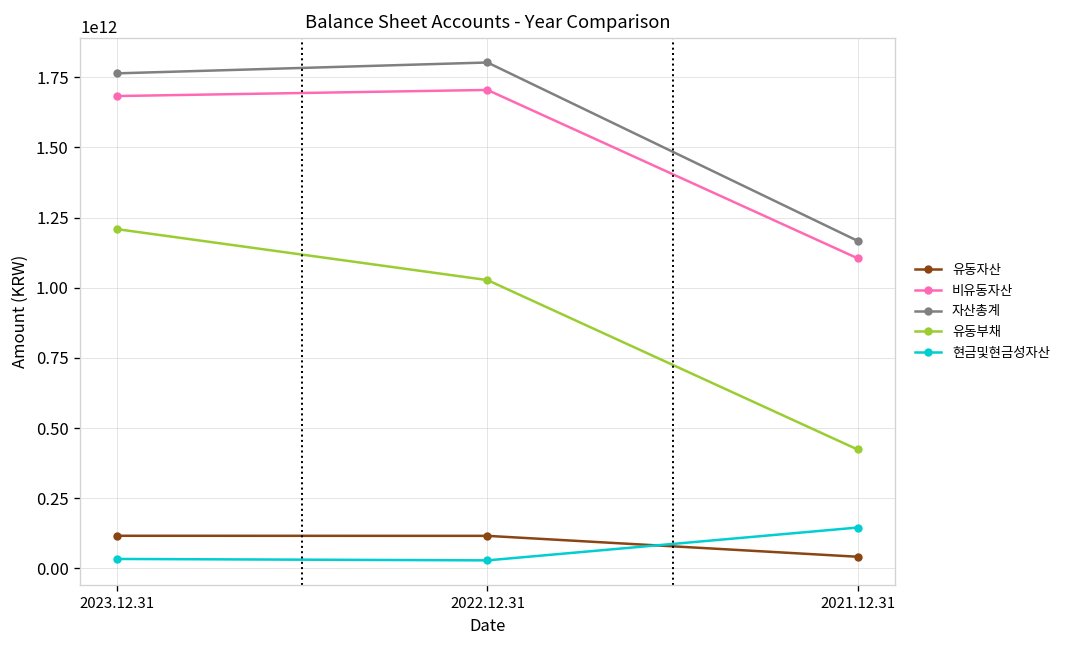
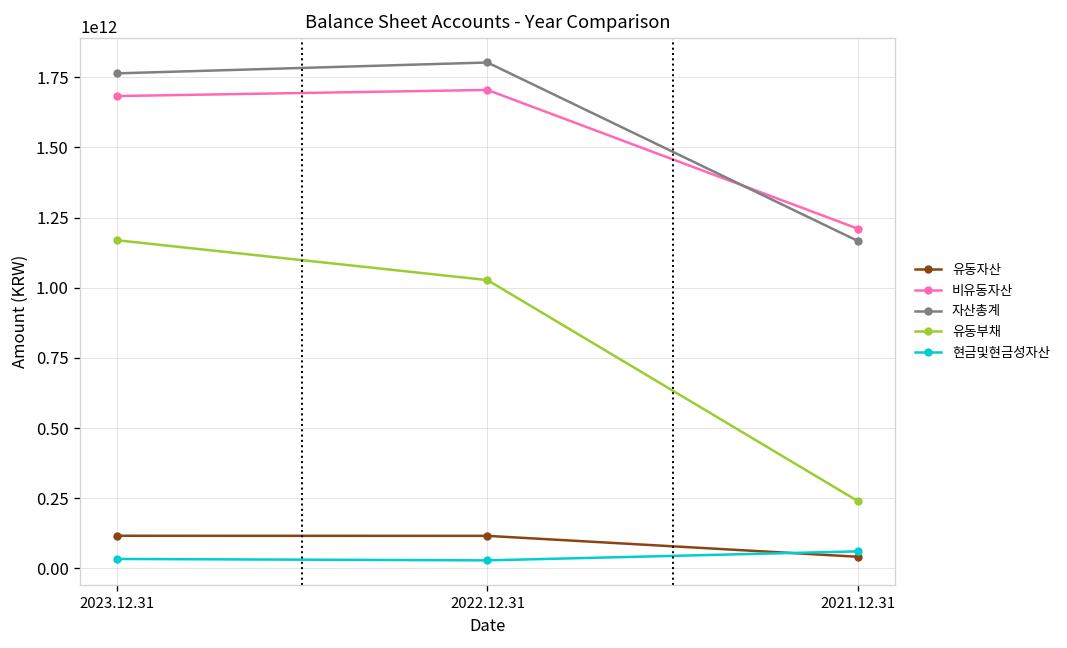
유동부채, 2023.12.31: 1210000000000 -> 1170000000000
비유동자산, 2021.12.31: 1110000000000 -> 1210000000000
유동부채, 2021.12.31: 420000000000 -> 240000000000
현금및현금성자산, 2021.12.31: 150000000000 -> 60000000000
